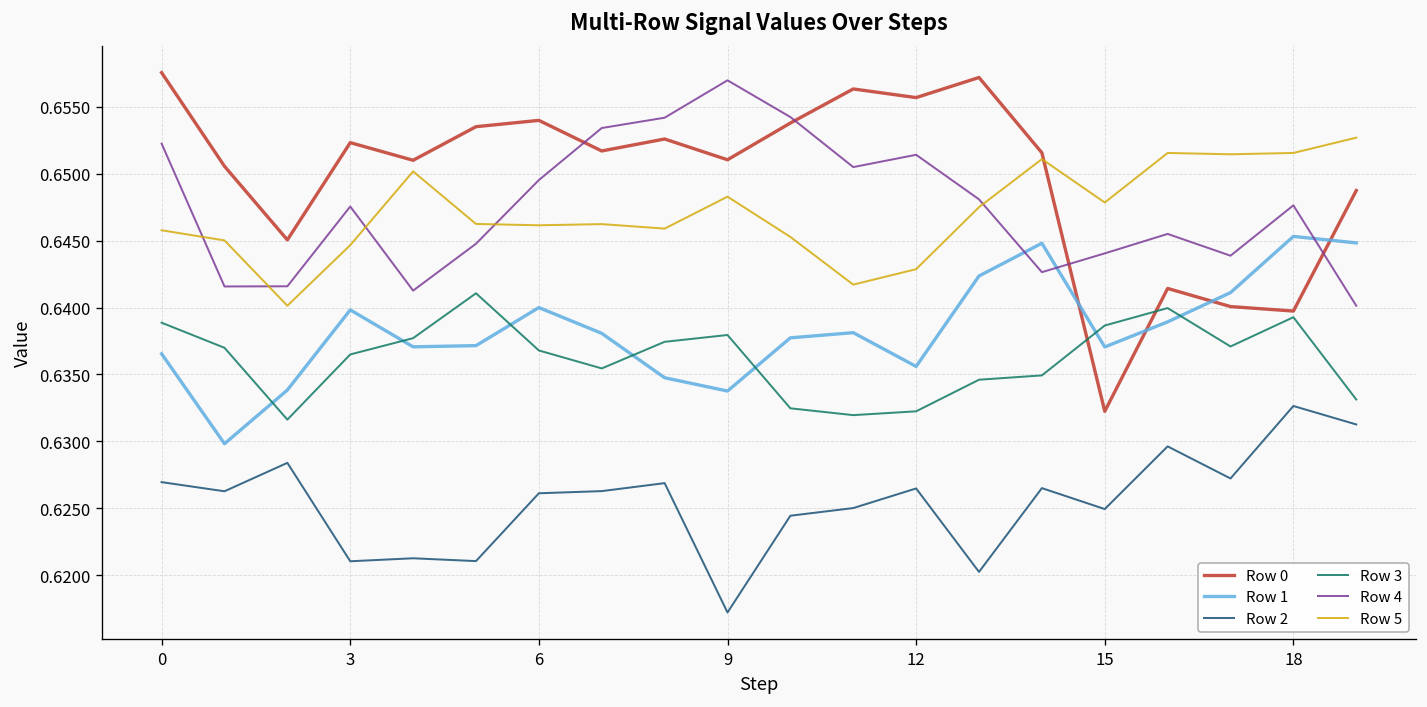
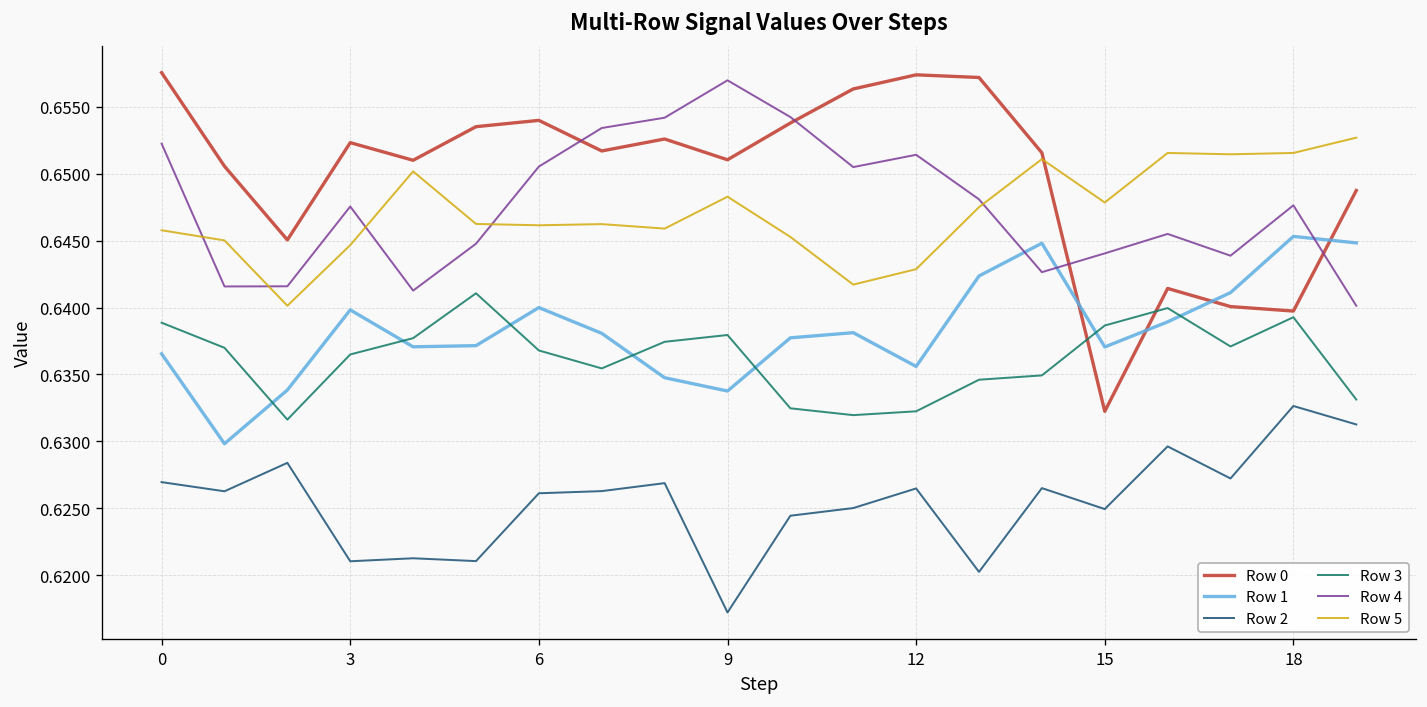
Row 4, 6: 0.6495 -> 0.6505
Row 0, 12: 0.6557 -> 0.6574
